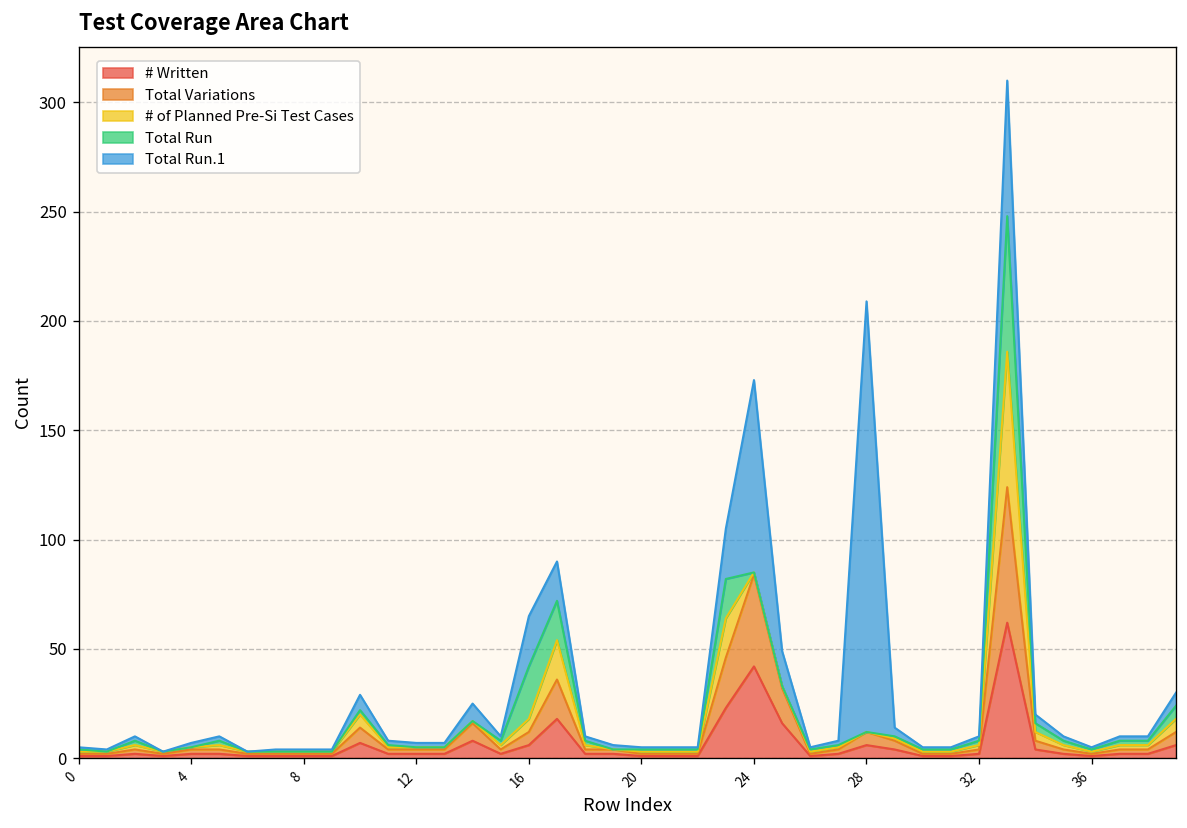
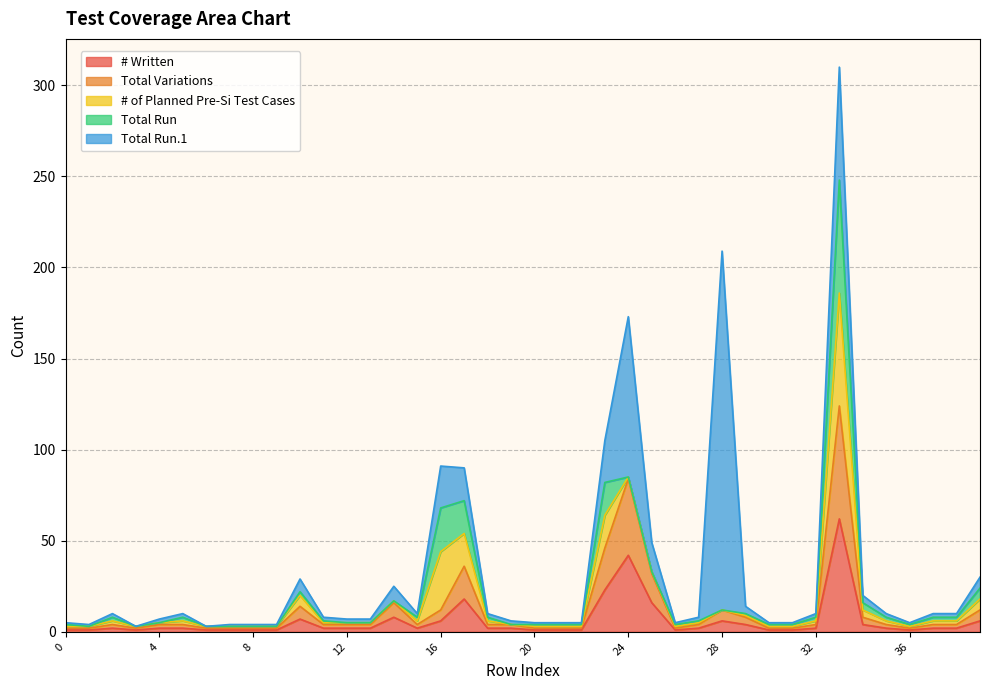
# of Planned Pre-Si Test Cases, 16: 6 -> 32
